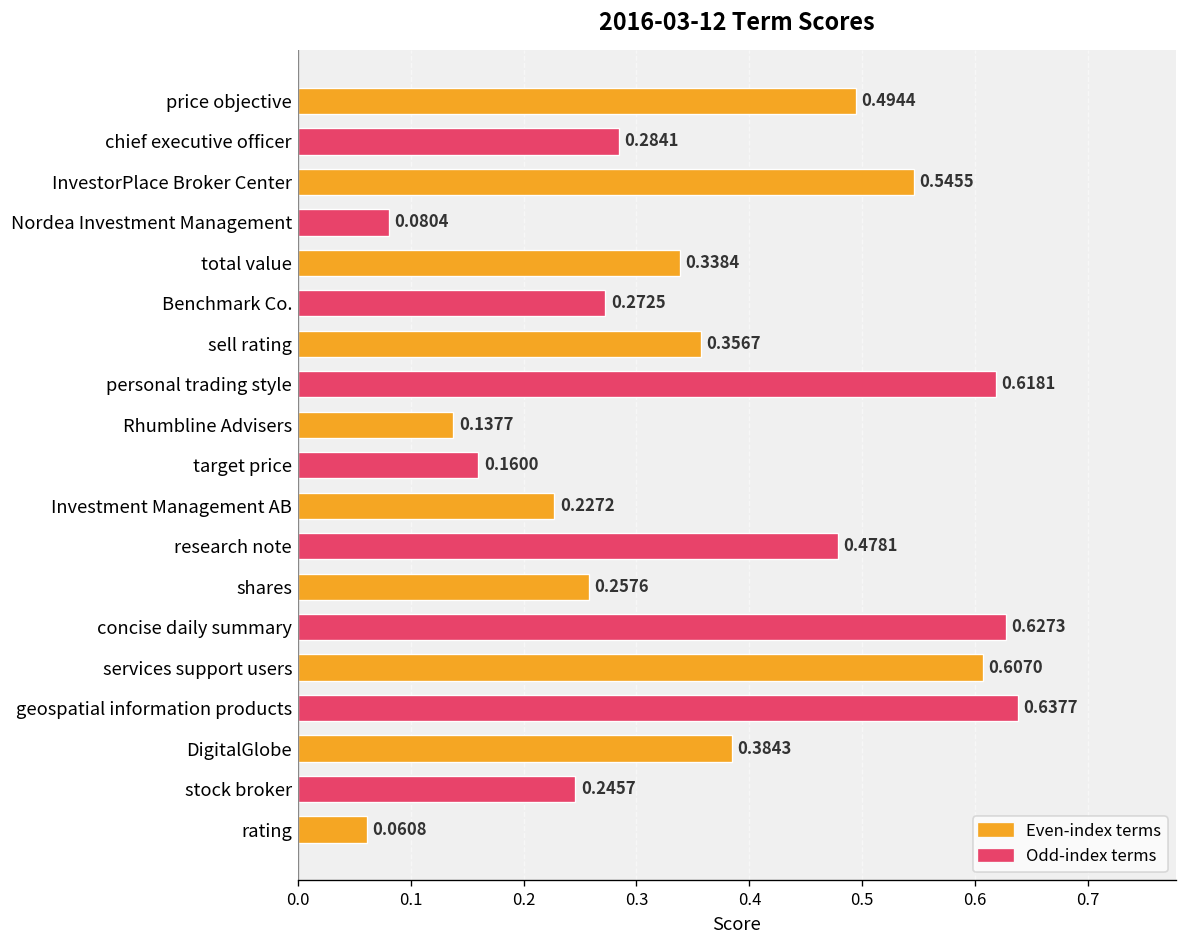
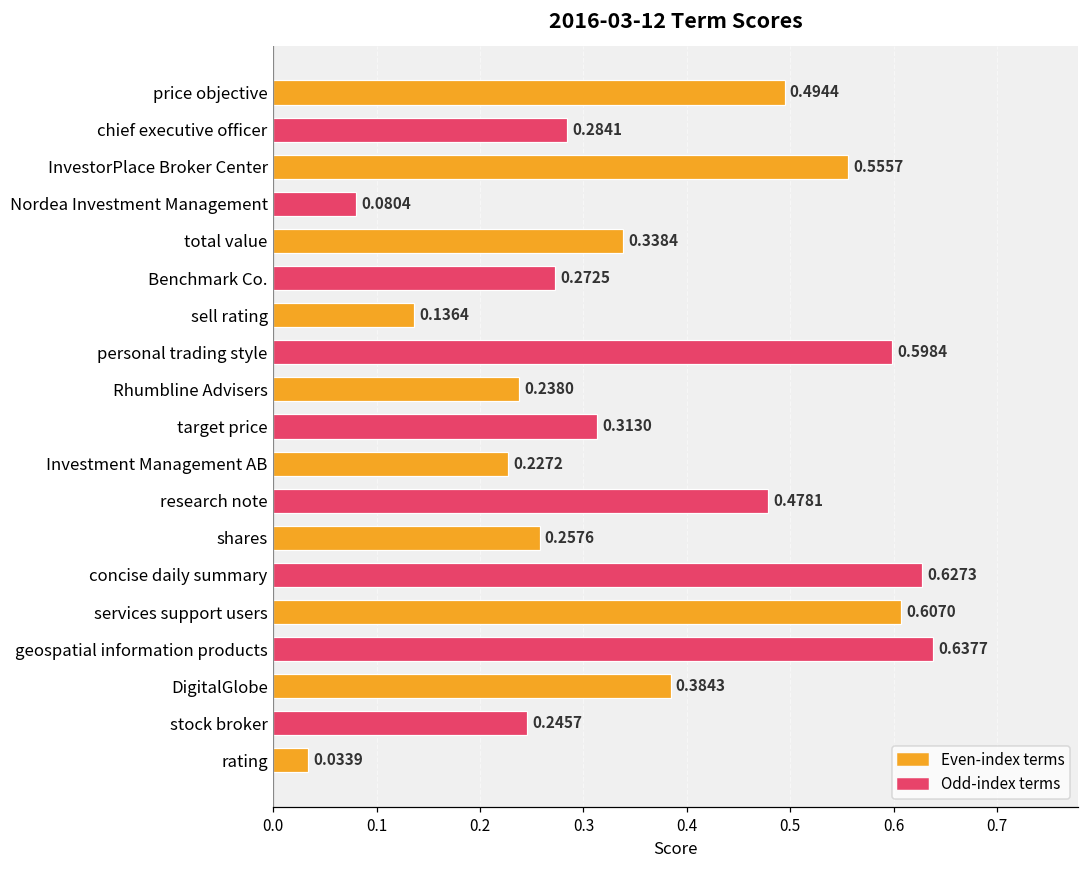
InvestorPlace Broker Center: 0.5455 -> 0.5557
sell rating: 0.3567 -> 0.1364
personal trading style: 0.6181 -> 0.5984
Rhumbline Advisers: 0.1377 -> 0.2380
target price: 0.1600 -> 0.3130
rating: 0.0608 -> 0.0339
